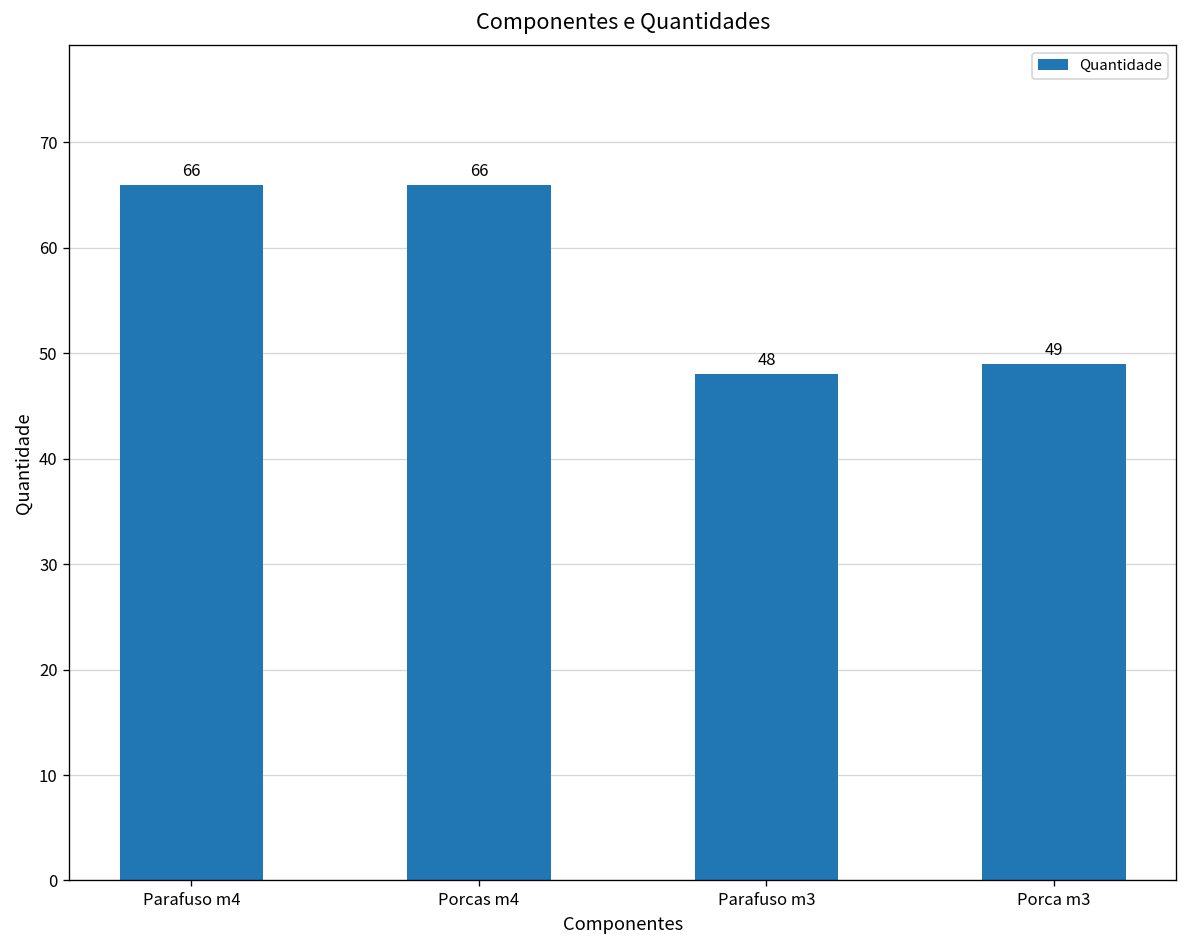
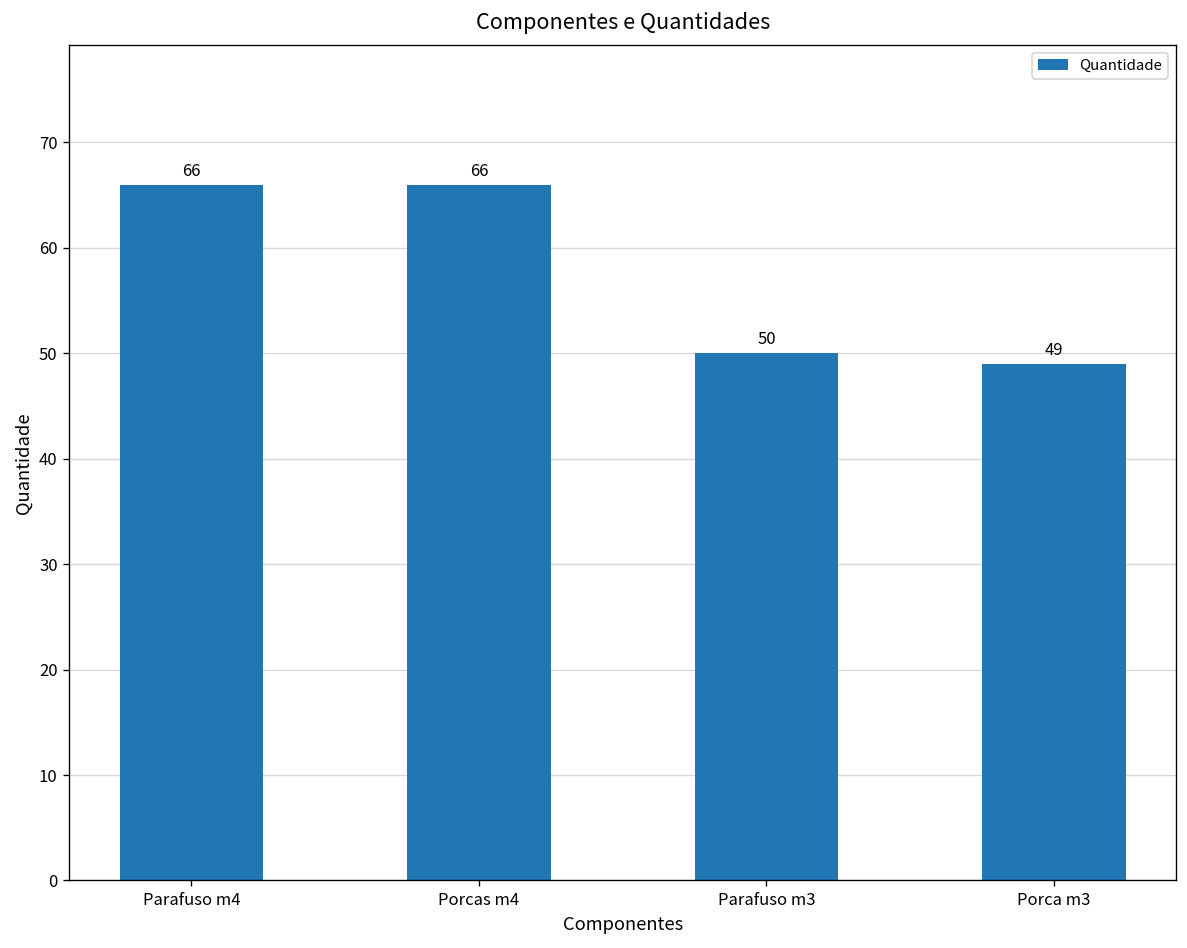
Parafuso m3: 48 -> 50
